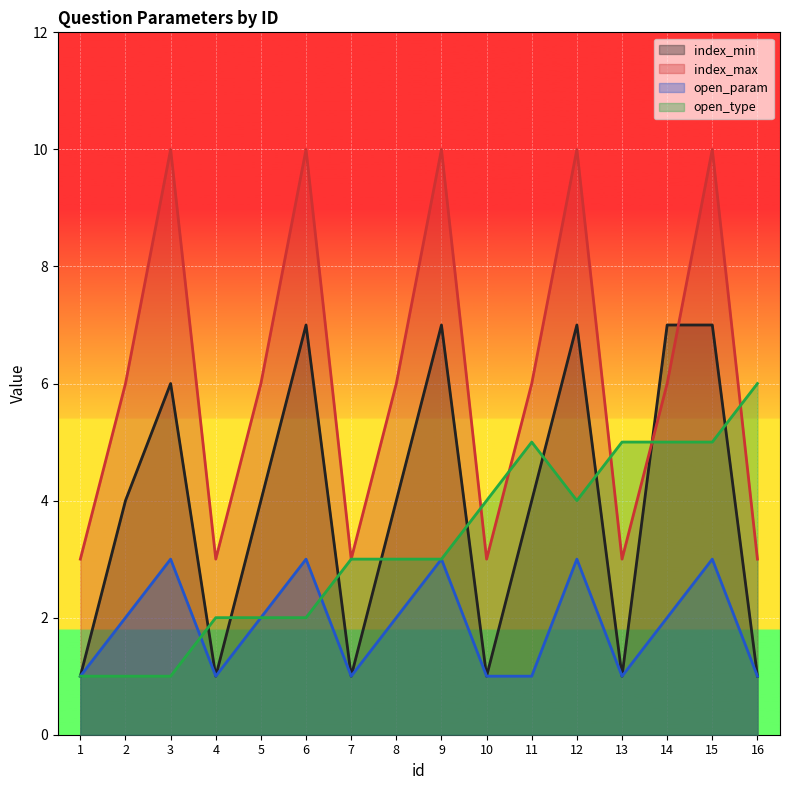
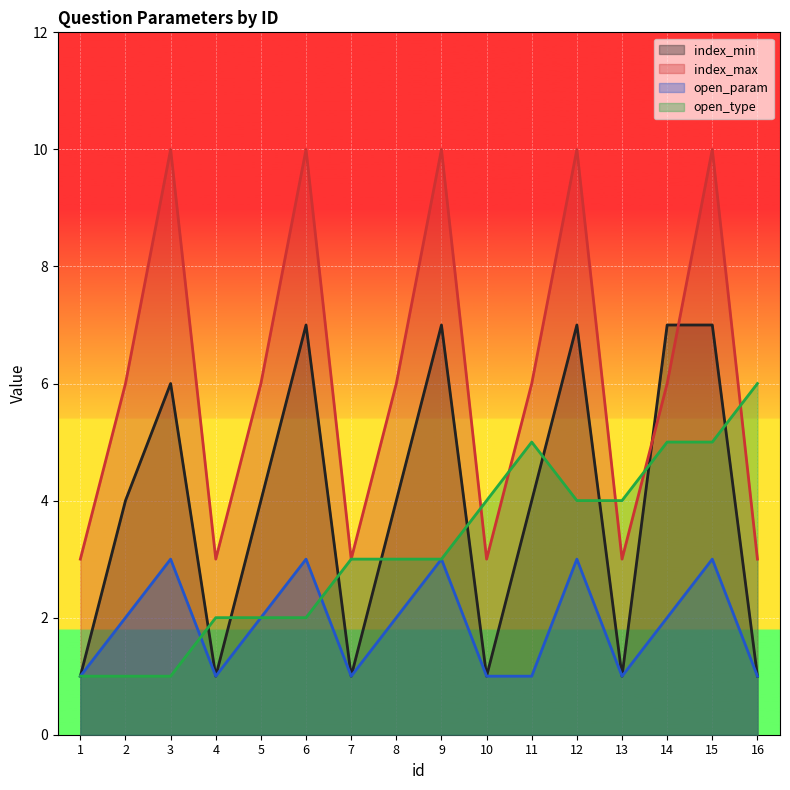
open_type, 13: 5 -> 4
